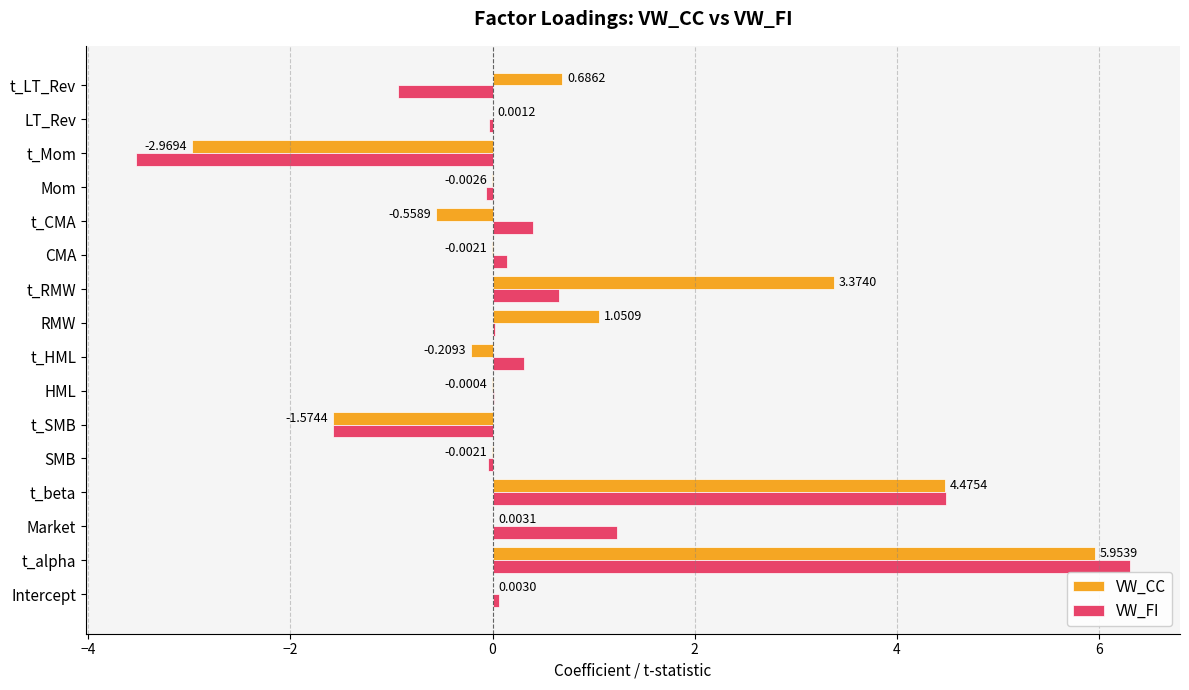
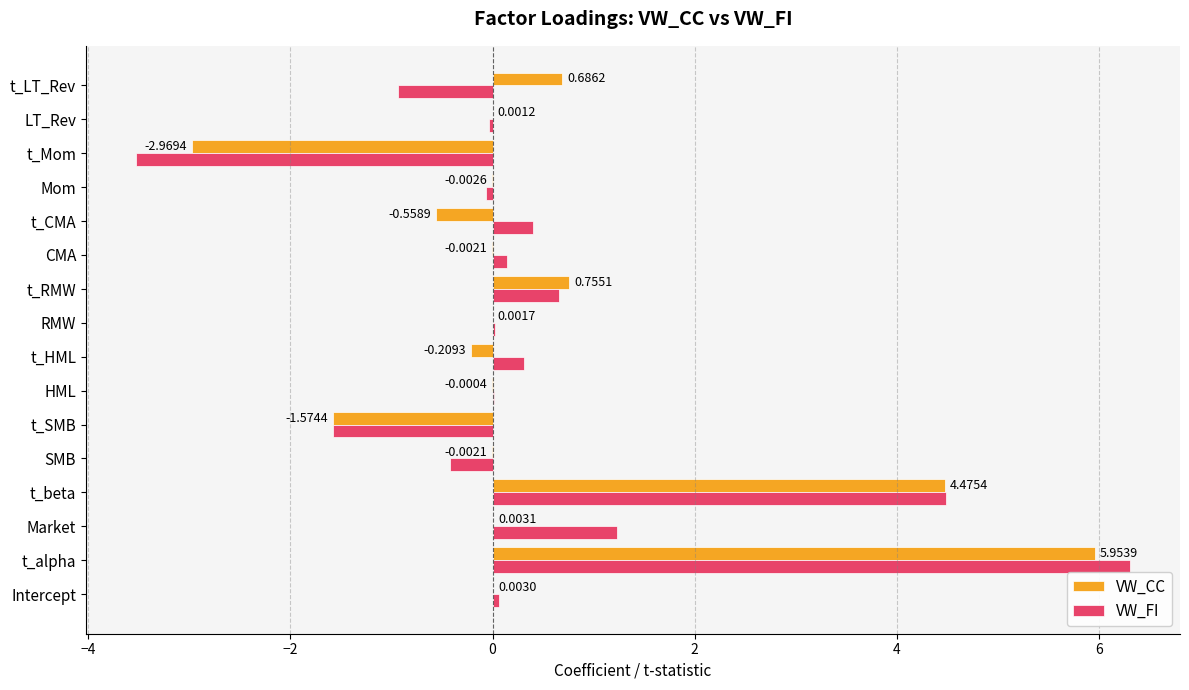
VW_CC, t_RMW: 3.3740 -> 0.7551
VW_CC, RMW: 1.0509 -> 0.0017
VW_FI, SMB: -0.04 -> -0.42
